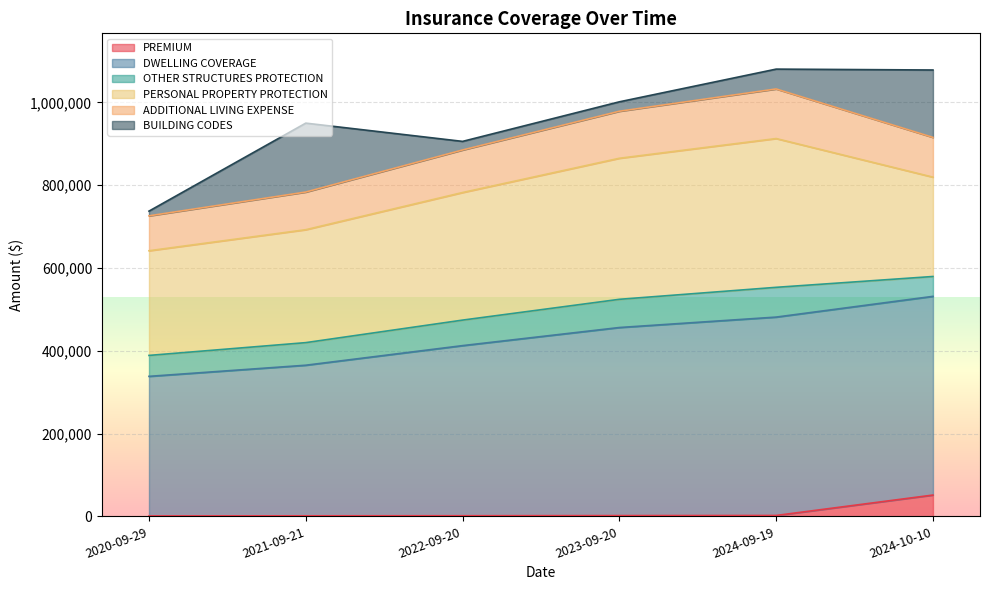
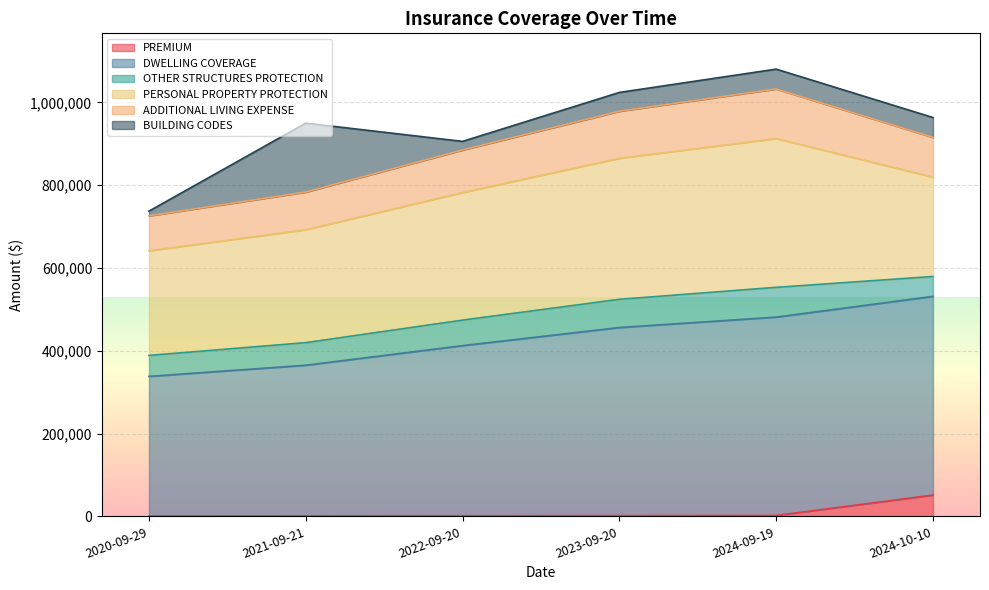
BUILDING CODES, 2023-09-20: 20,000 -> 50,000
BUILDING CODES, 2024-10-10: 160,000 -> 50,000
